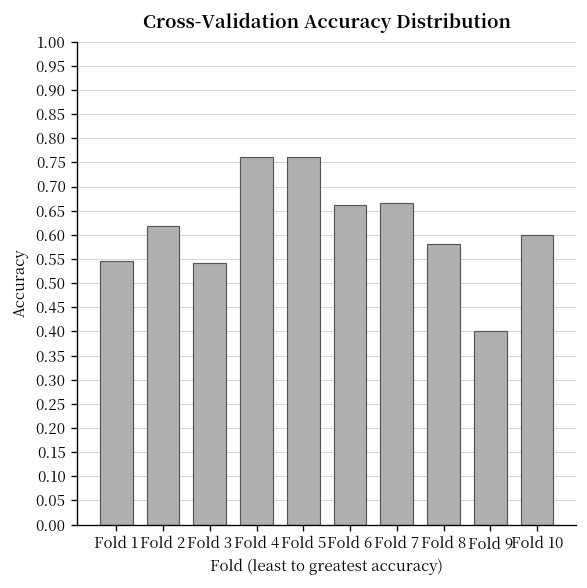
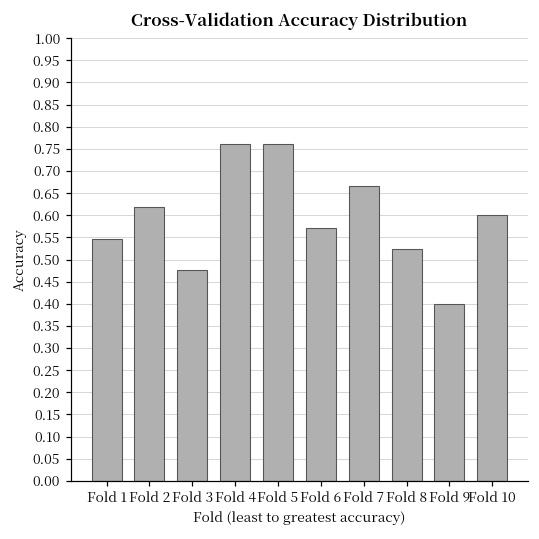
Fold 3: 0.54 -> 0.48
Fold 6: 0.66 -> 0.57
Fold 8: 0.58 -> 0.52
